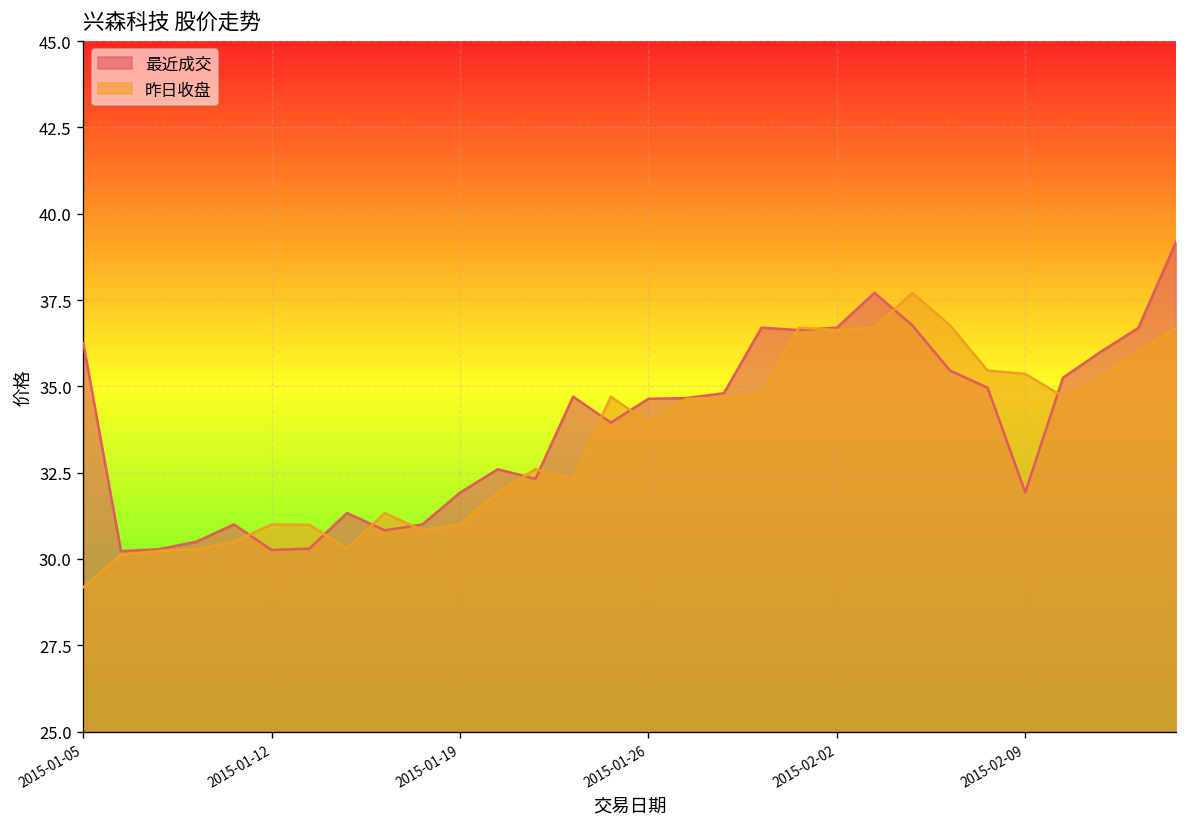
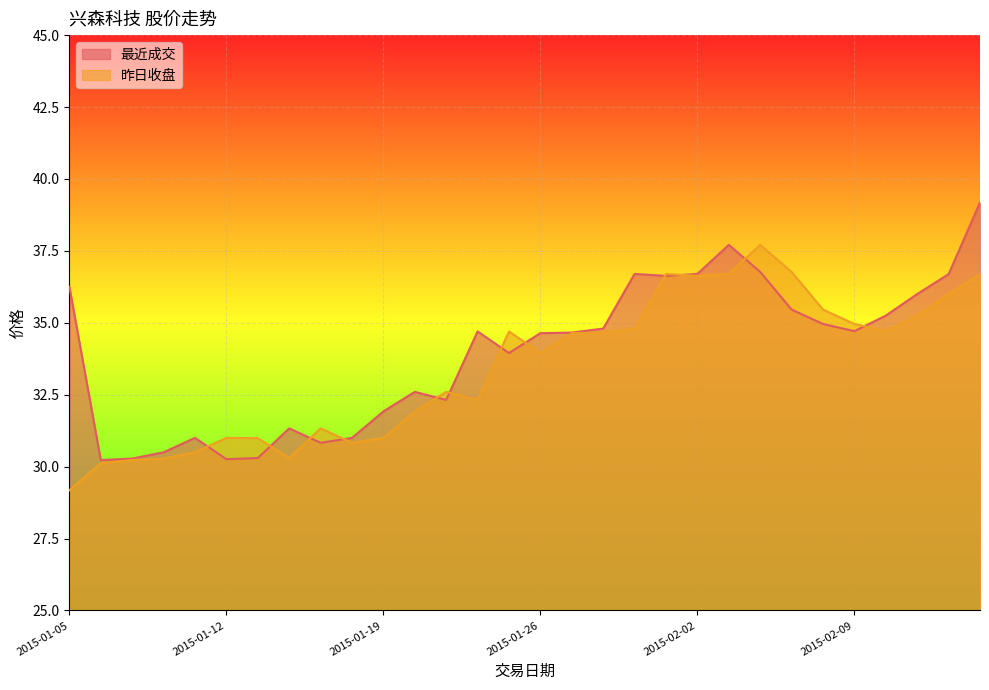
最近成交, 2015-02-09: 31.9 -> 34.7
昨日收盘, 2015-02-09: 35.4 -> 35.0
